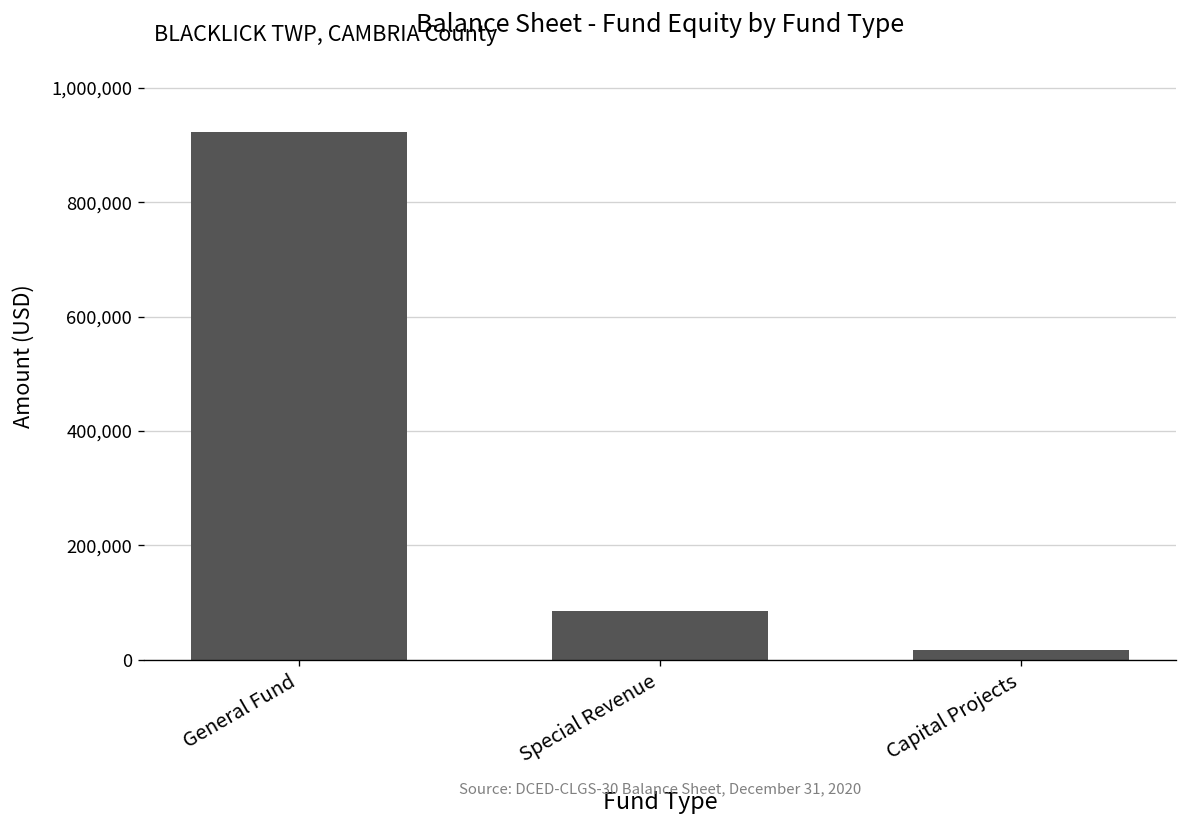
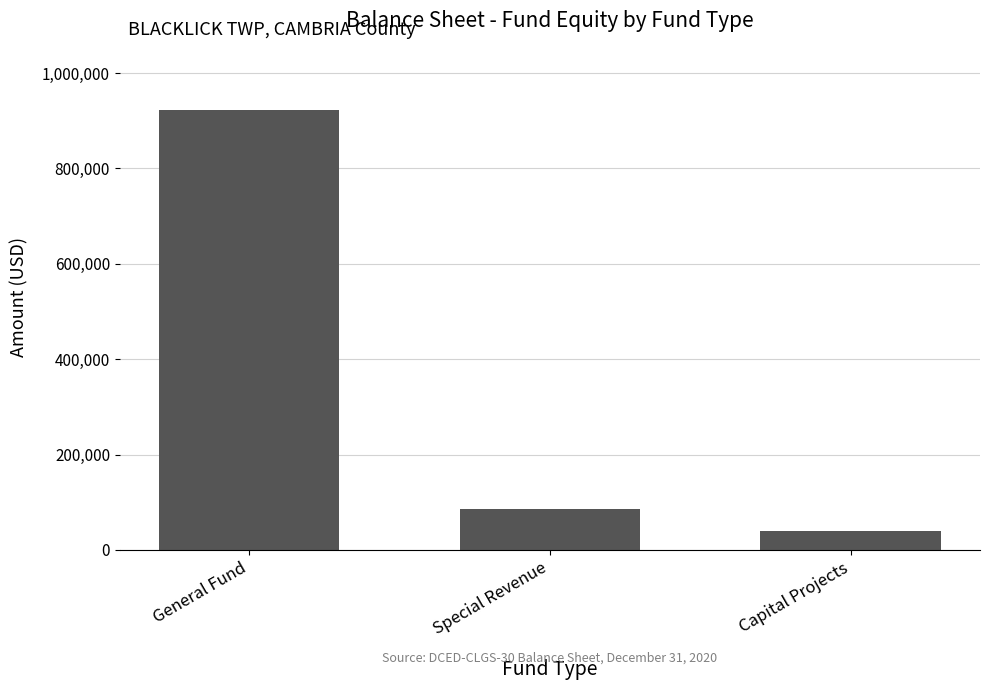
Capital Projects: 20,000 -> 40,000
